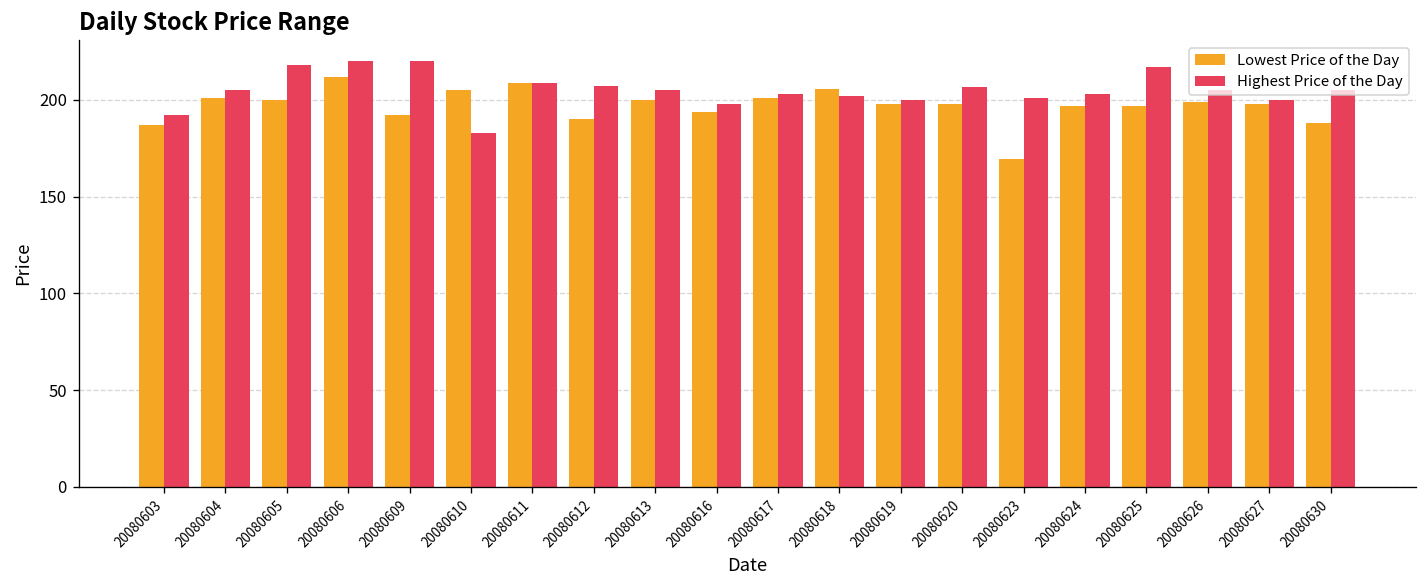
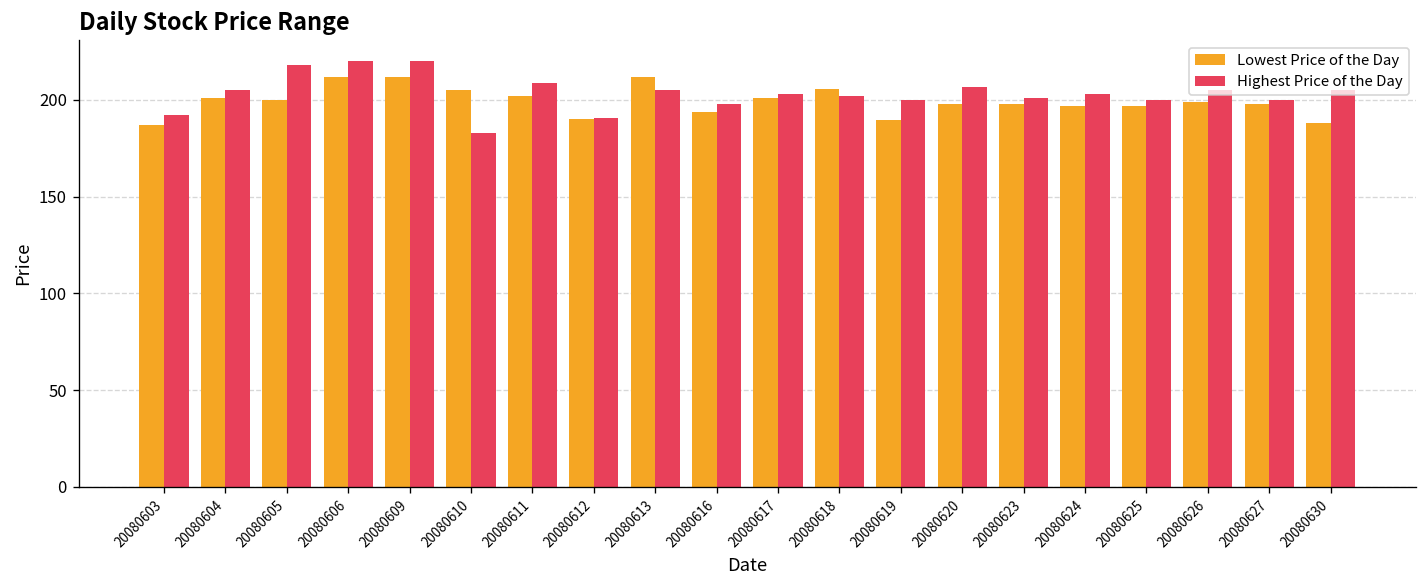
Lowest Price of the Day, 20080609: 192 -> 212
Lowest Price of the Day, 20080611: 209 -> 202
Highest Price of the Day, 20080612: 207 -> 191
Lowest Price of the Day, 20080613: 200 -> 212
Lowest Price of the Day, 20080619: 198 -> 189
Lowest Price of the Day, 20080623: 169 -> 198
Highest Price of the Day, 20080625: 217 -> 200
